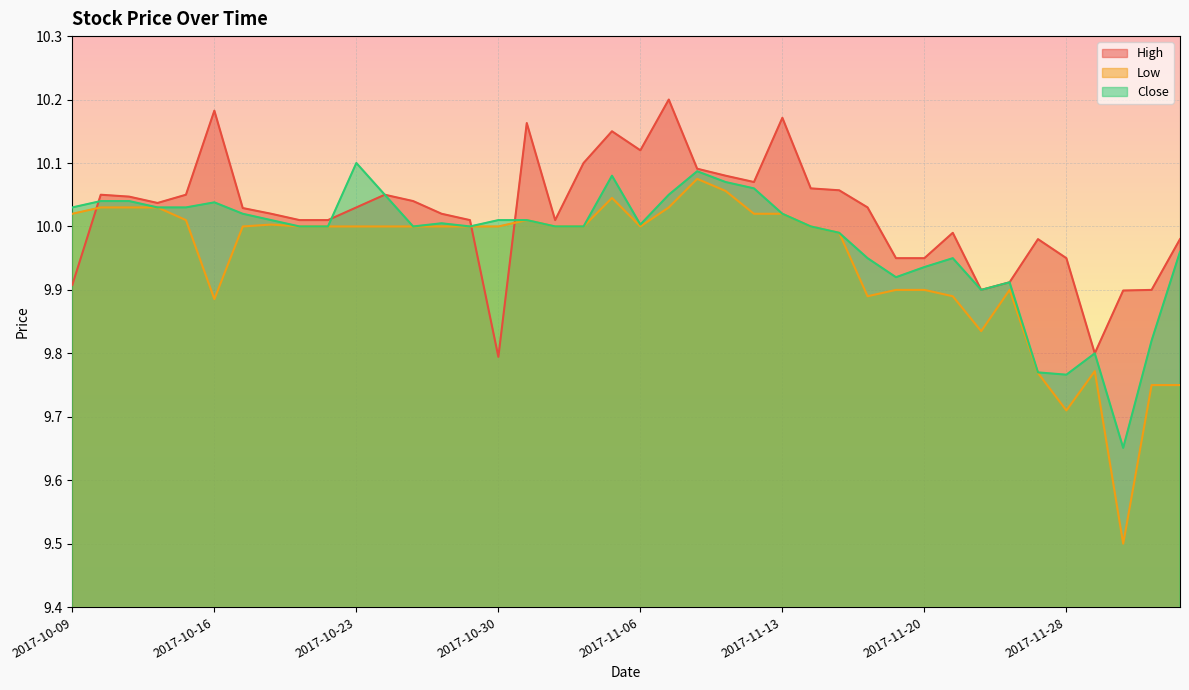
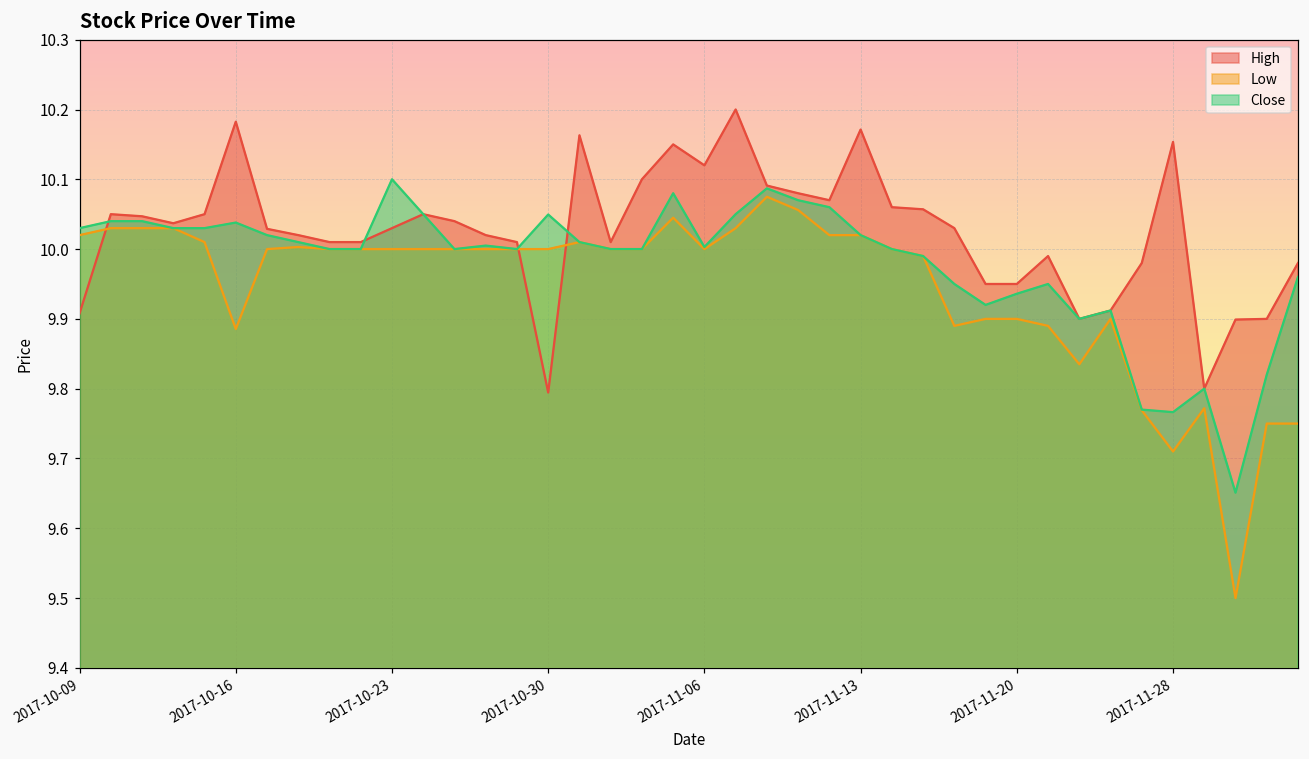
Close, 2017-10-30: 10.01 -> 10.05
High, 2017-11-28: 9.95 -> 10.15
